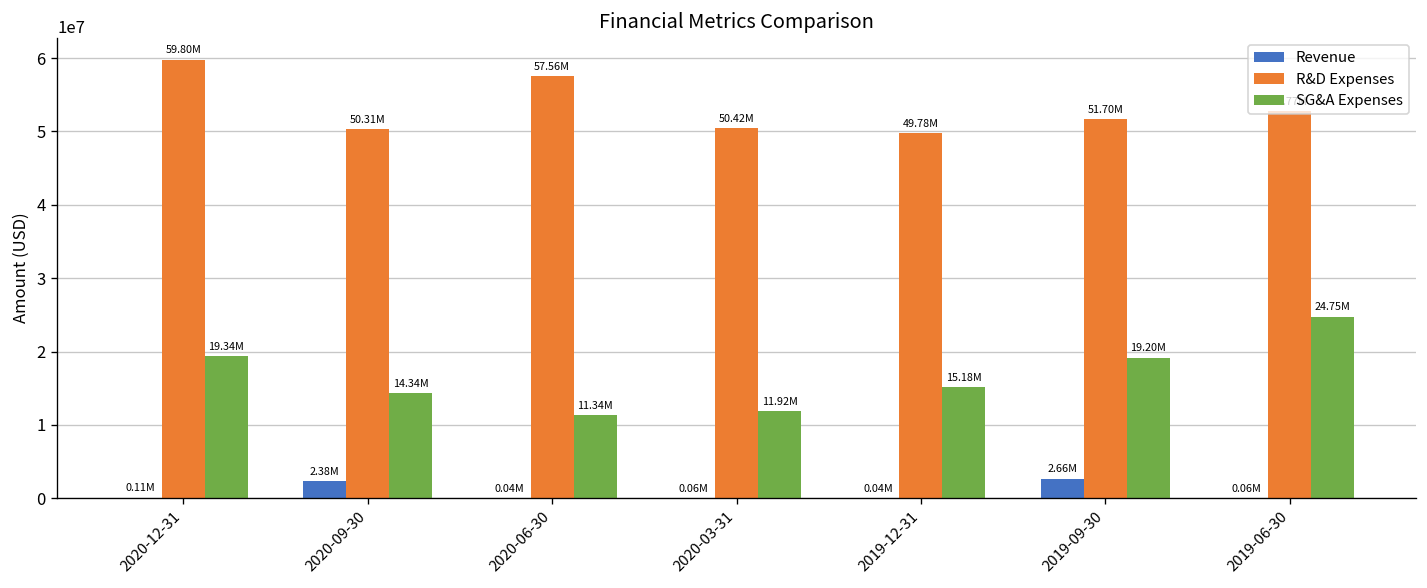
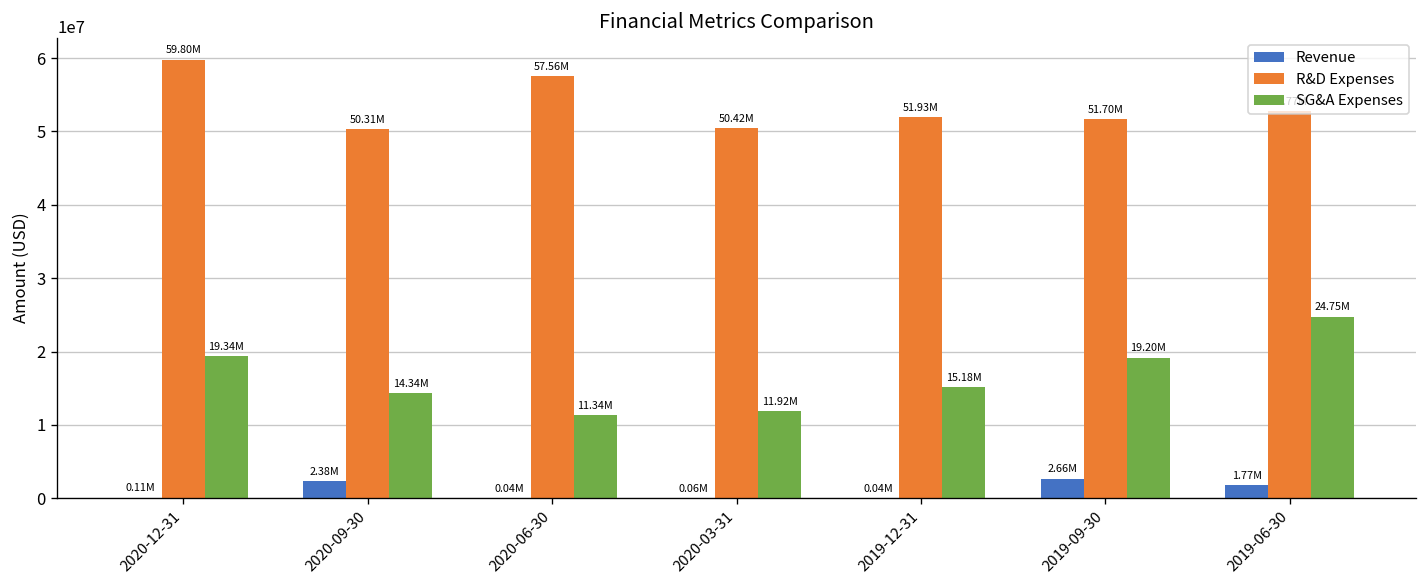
R&D Expenses, 2019-12-31: 49.78M -> 51.93M
Revenue, 2019-06-30: 0.06M -> 1.77M
